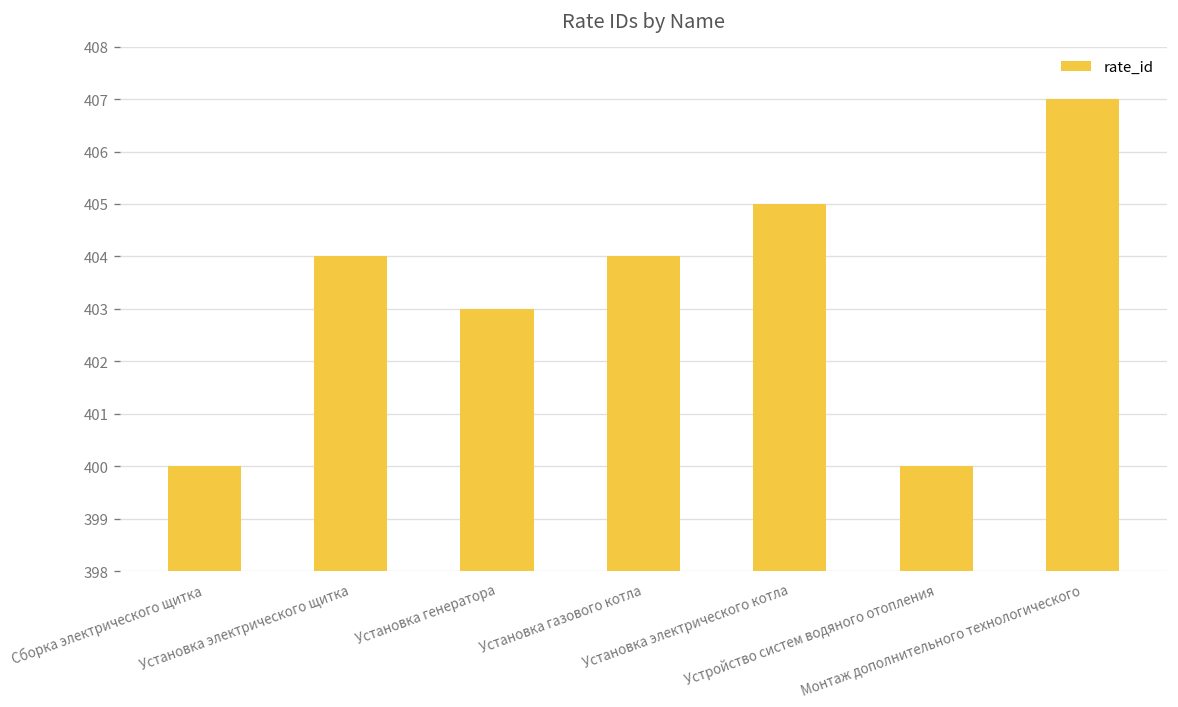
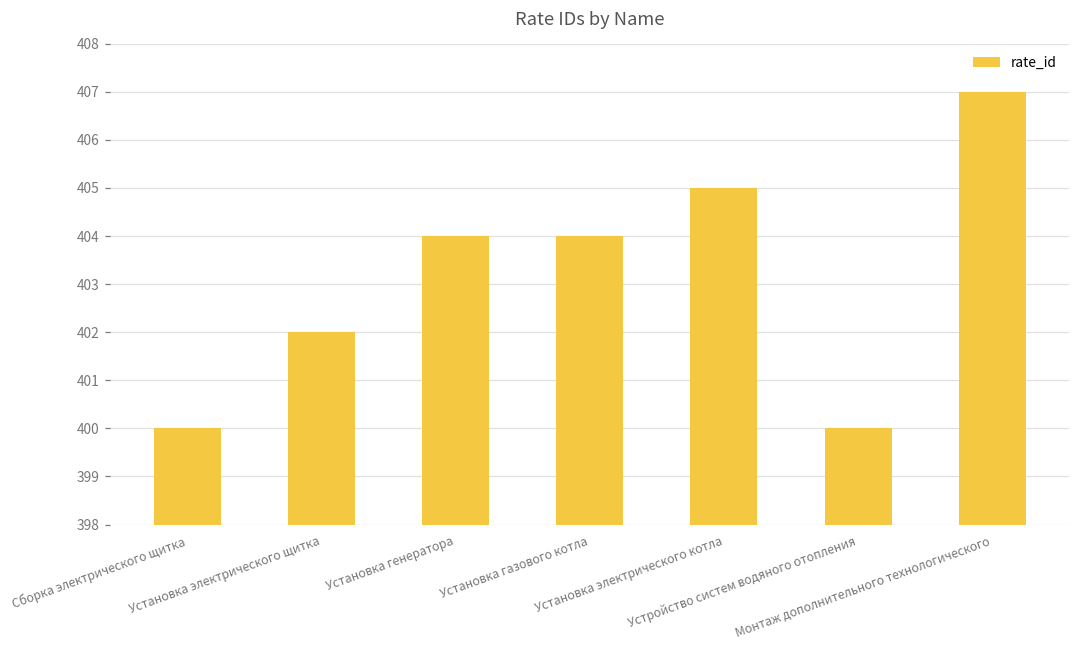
Установка электрического щитка: 404 -> 402
Установка генератора: 403 -> 404
